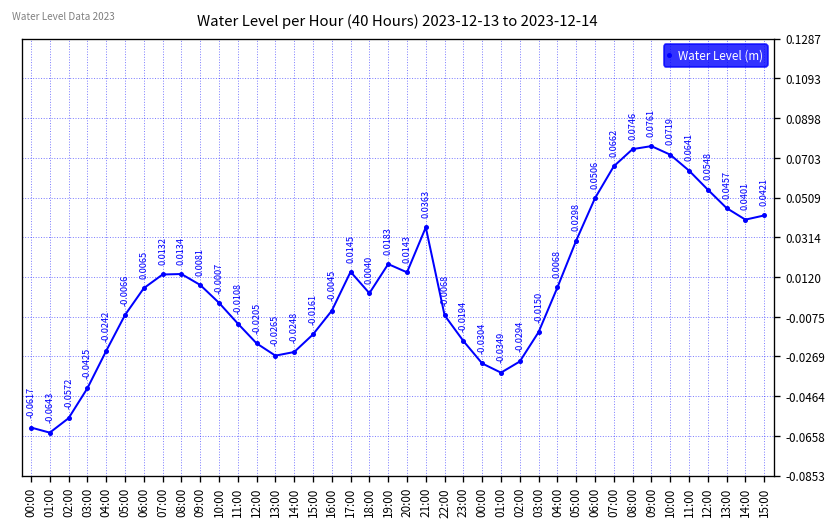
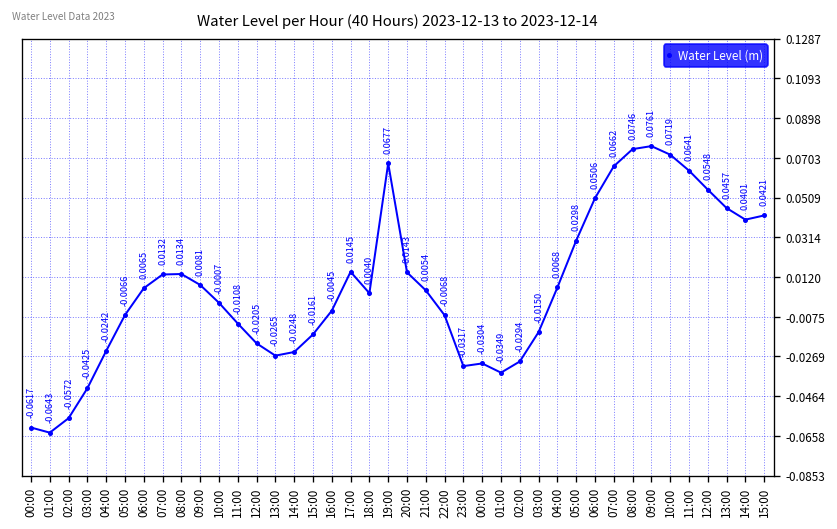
19:00: 0.0183 -> 0.0677
21:00: 0.0363 -> 0.0054
23:00: -0.0194 -> -0.0317
